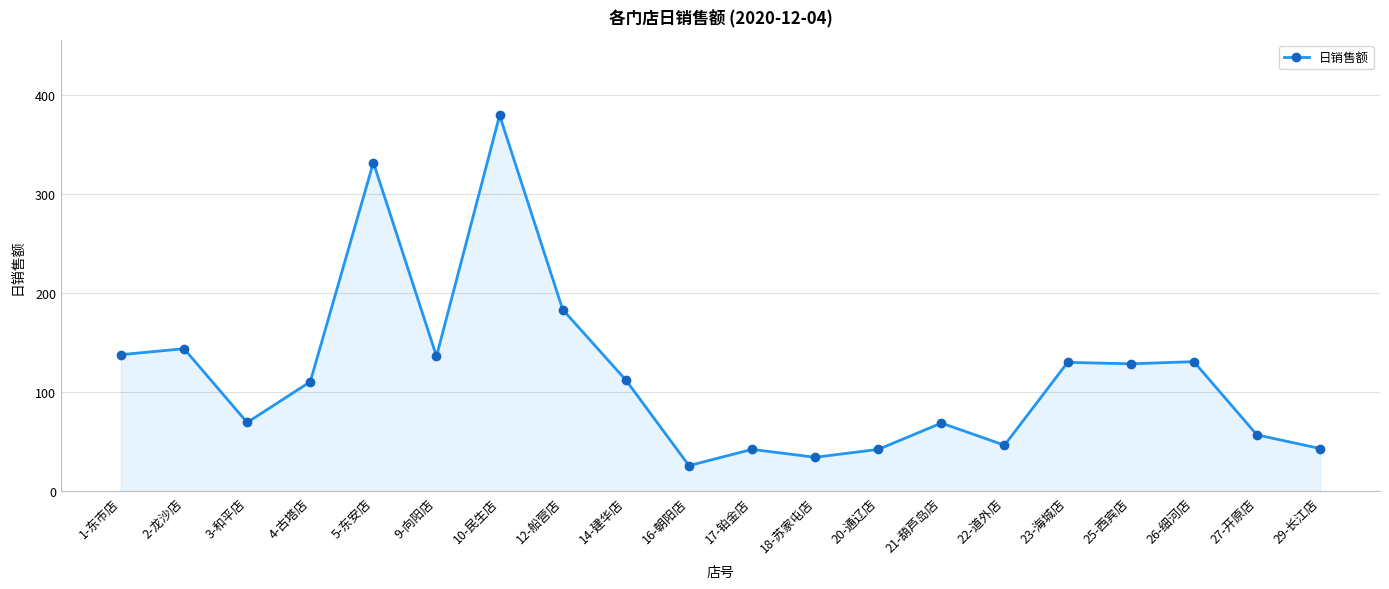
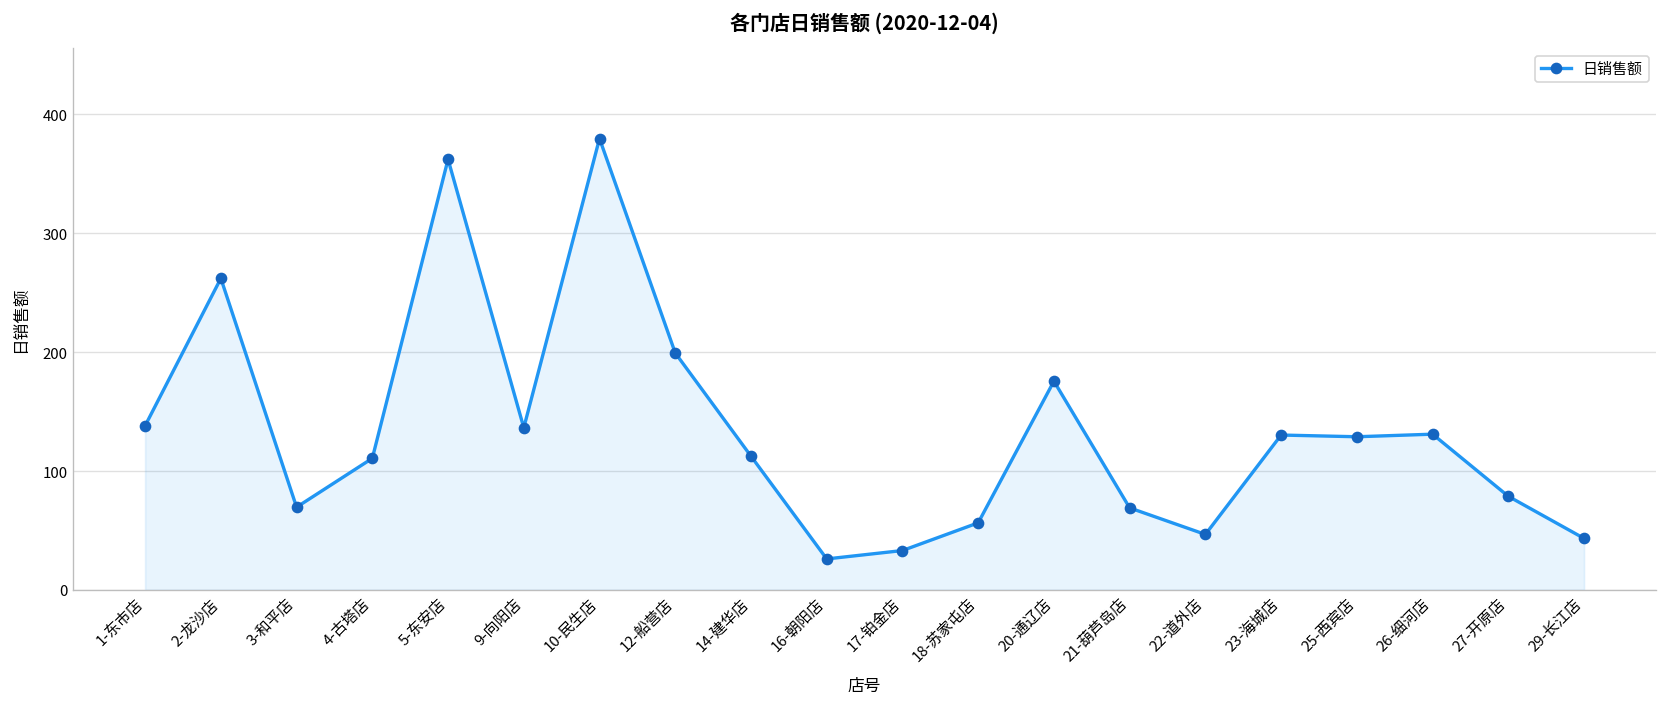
2-龙沙店: 140 -> 260
5-东安店: 330 -> 360
12-船营店: 180 -> 200
17-铂金店: 40 -> 30
18-苏家屯店: 30 -> 60
20-通辽店: 40 -> 180
27-开原店: 60 -> 80
